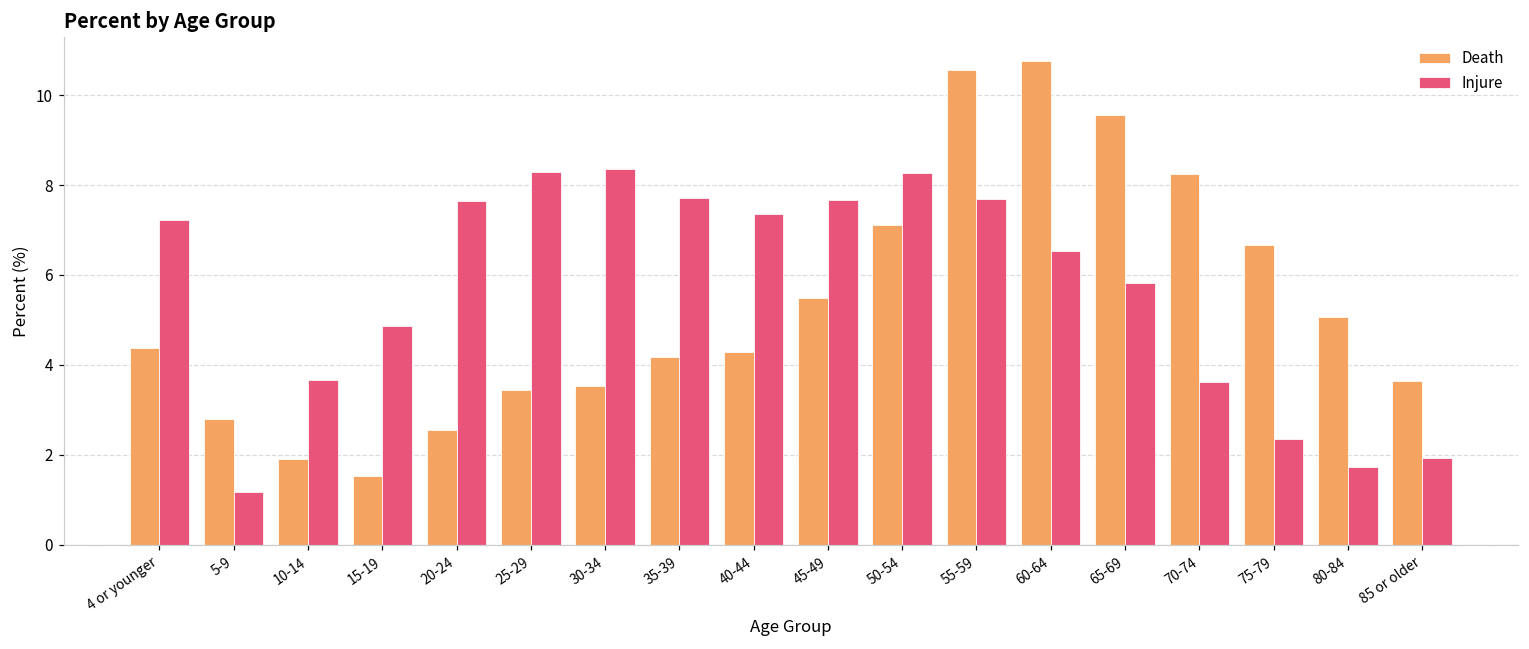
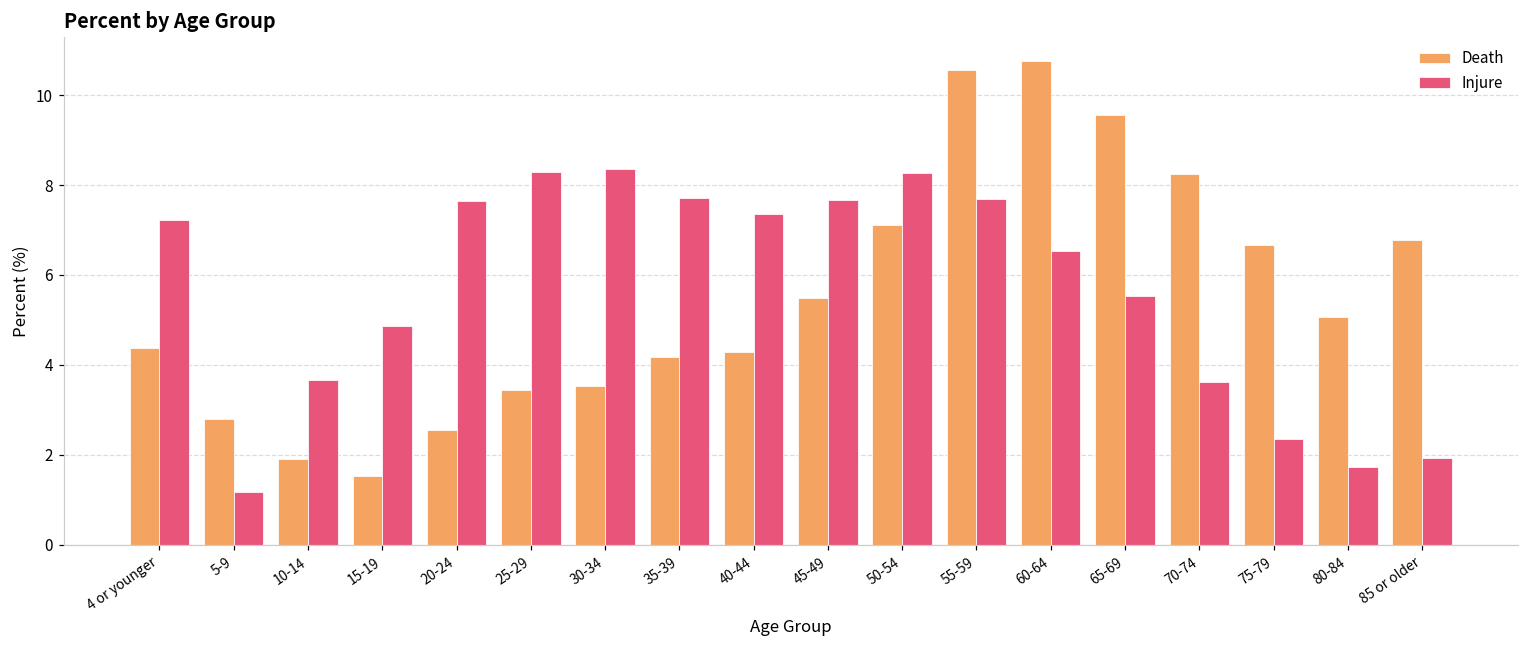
Injure, 65-69: 5.8 -> 5.5
Death, 85 or older: 3.6 -> 6.8
